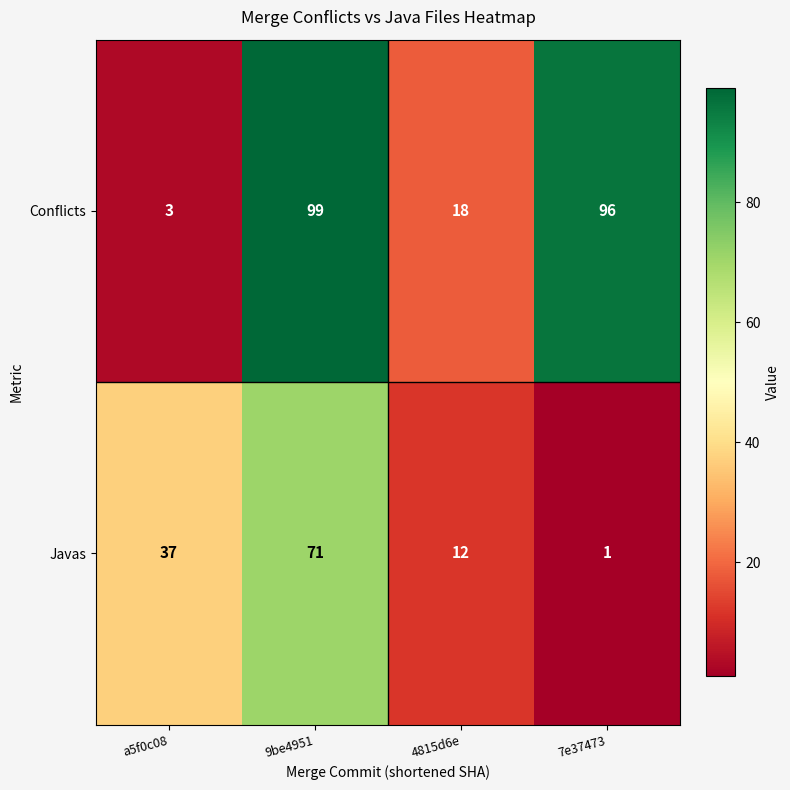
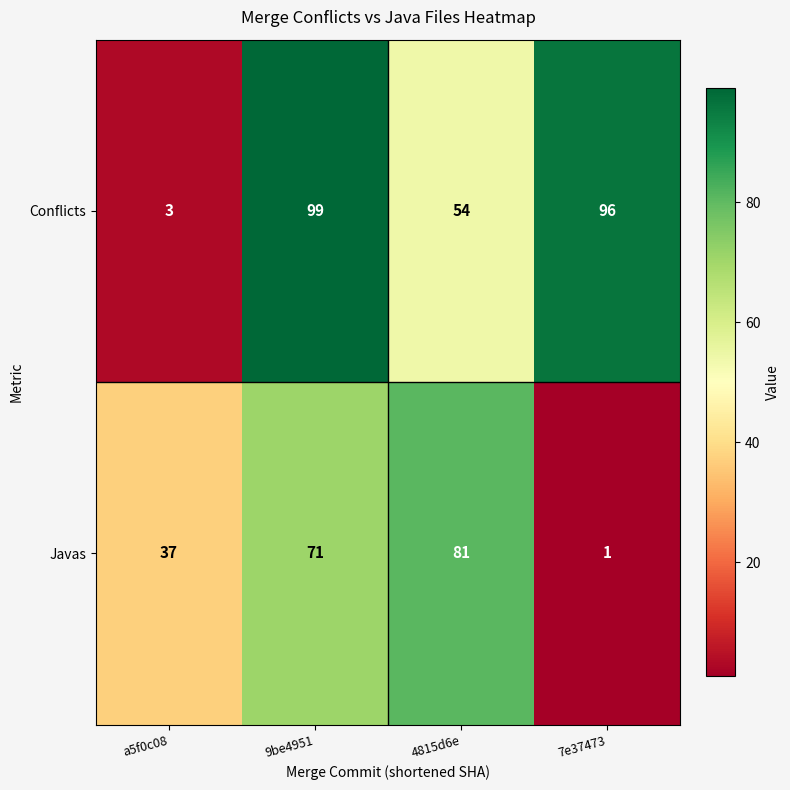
Conflicts, 4815d6e: 18 -> 54
Javas, 4815d6e: 12 -> 81
